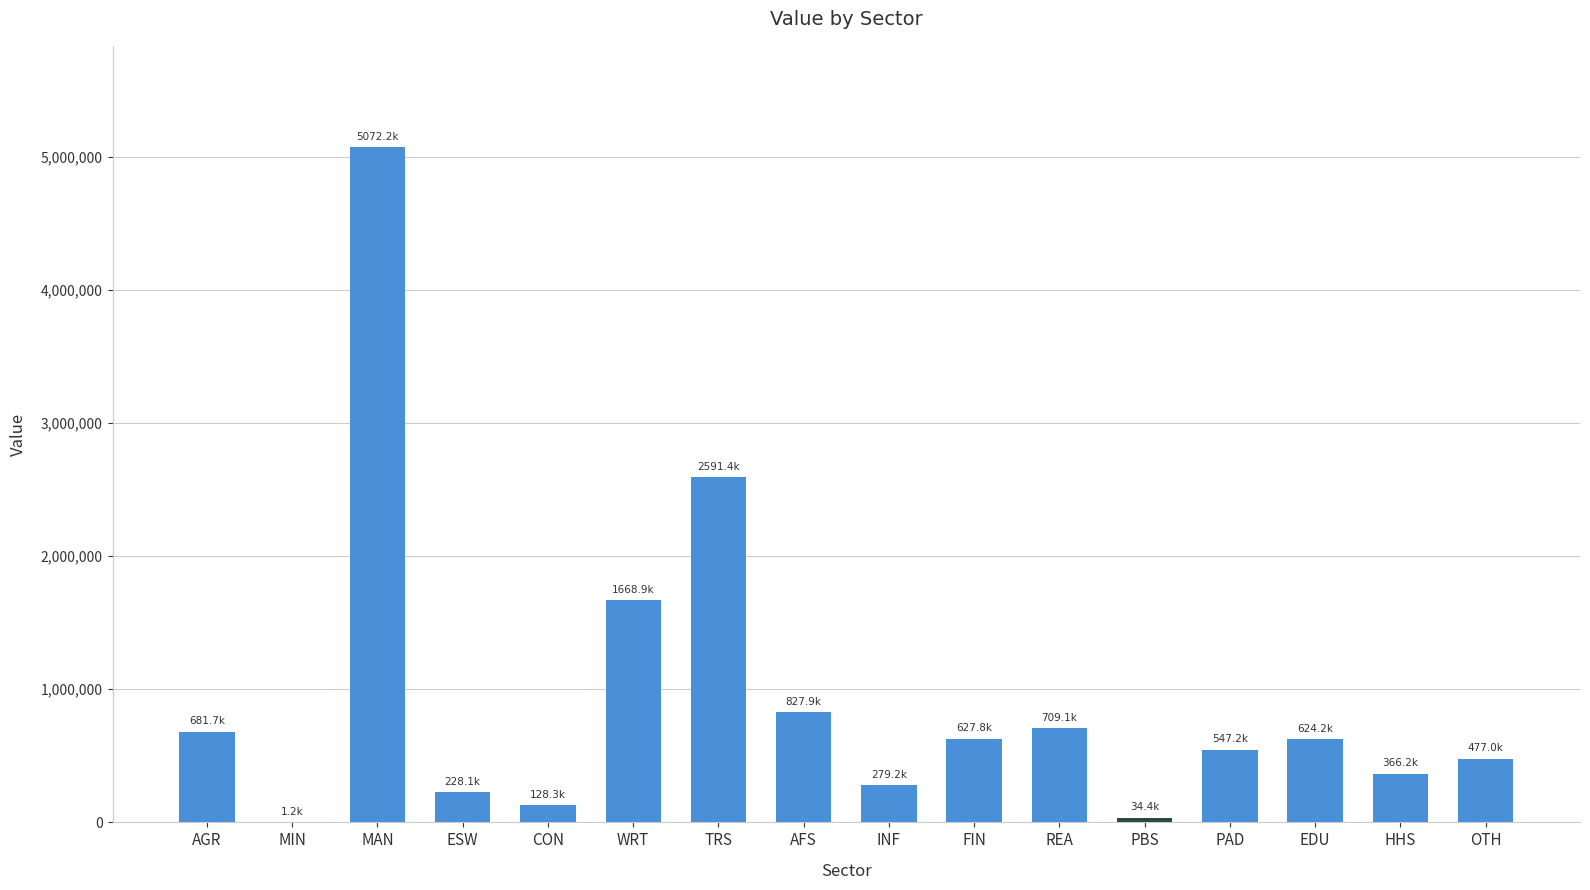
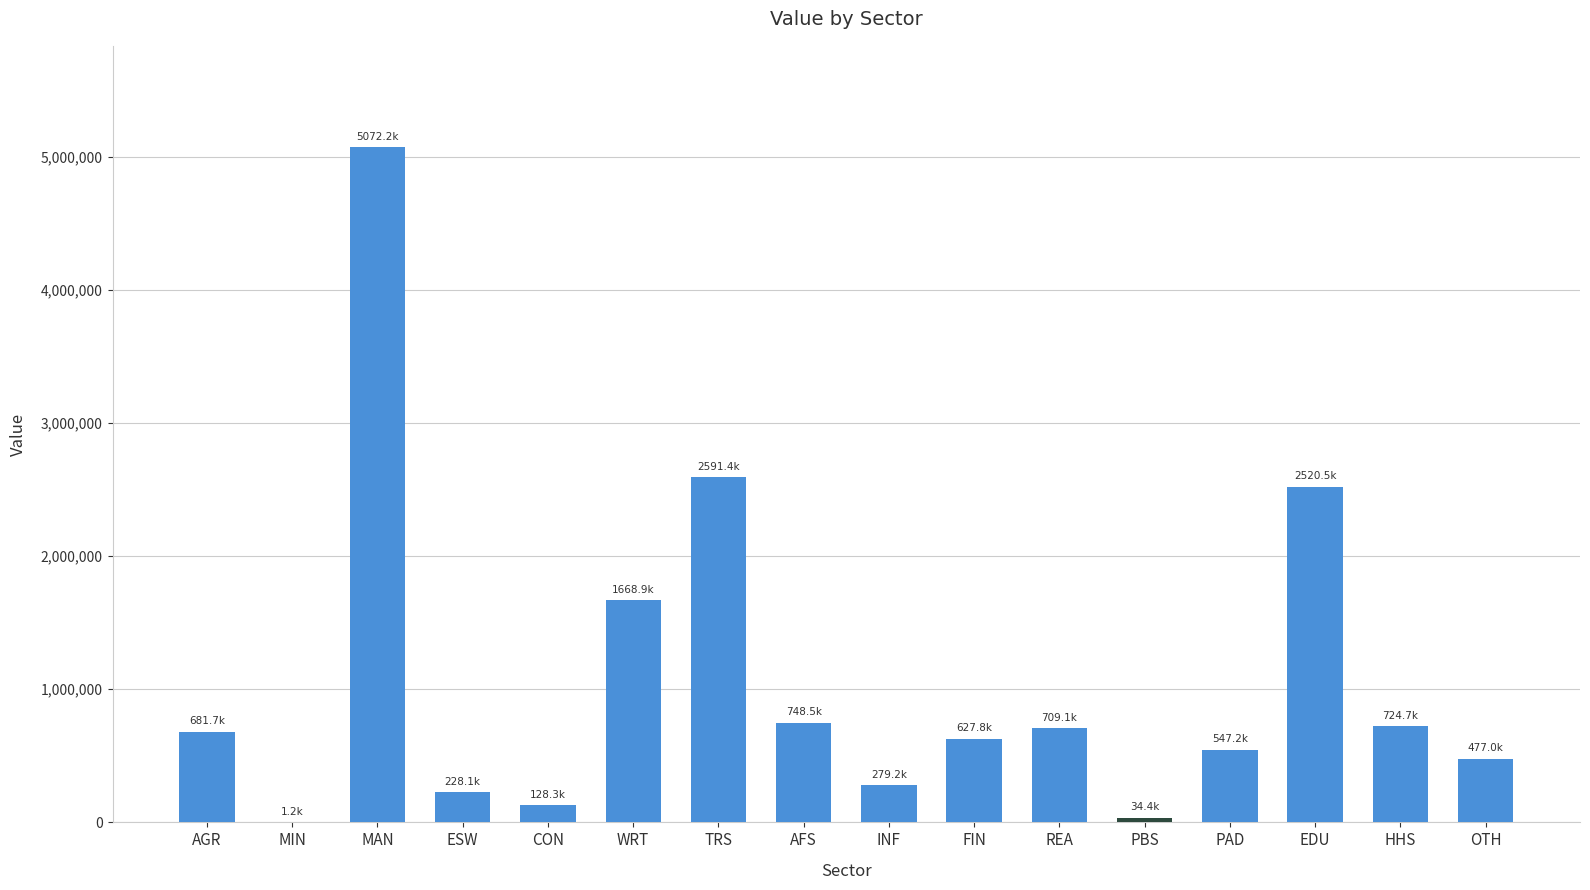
AFS: 827.9k -> 748.5k
EDU: 624.2k -> 2520.5k
HHS: 366.2k -> 724.7k
